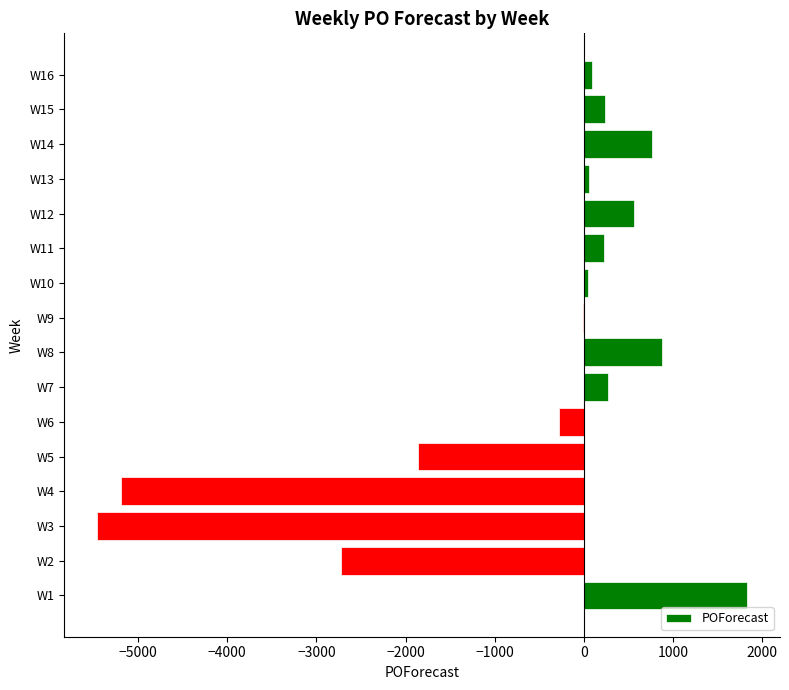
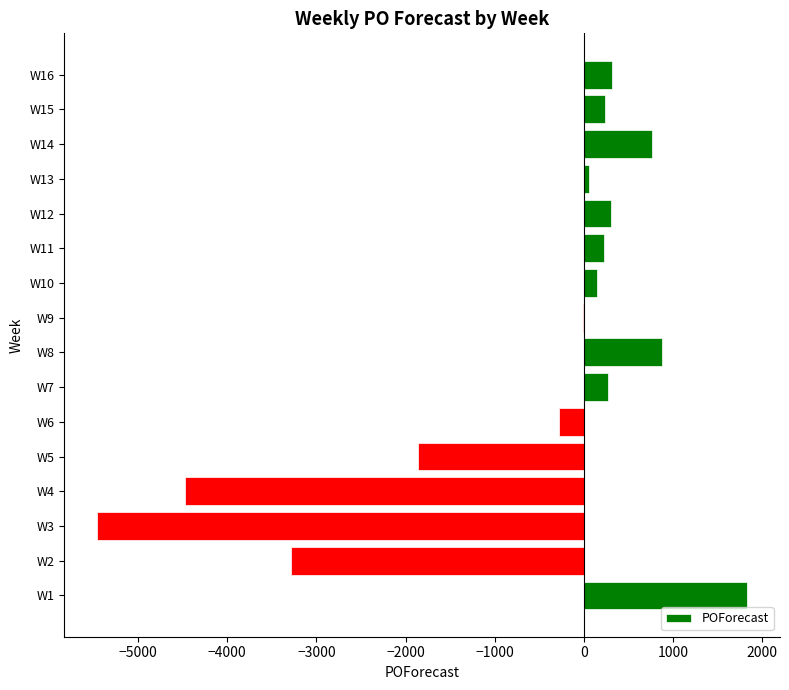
W16: 100 -> 300
W12: 600 -> 300
W10: 0 -> 100
W4: -5200 -> -4500
W2: -2700 -> -3300
